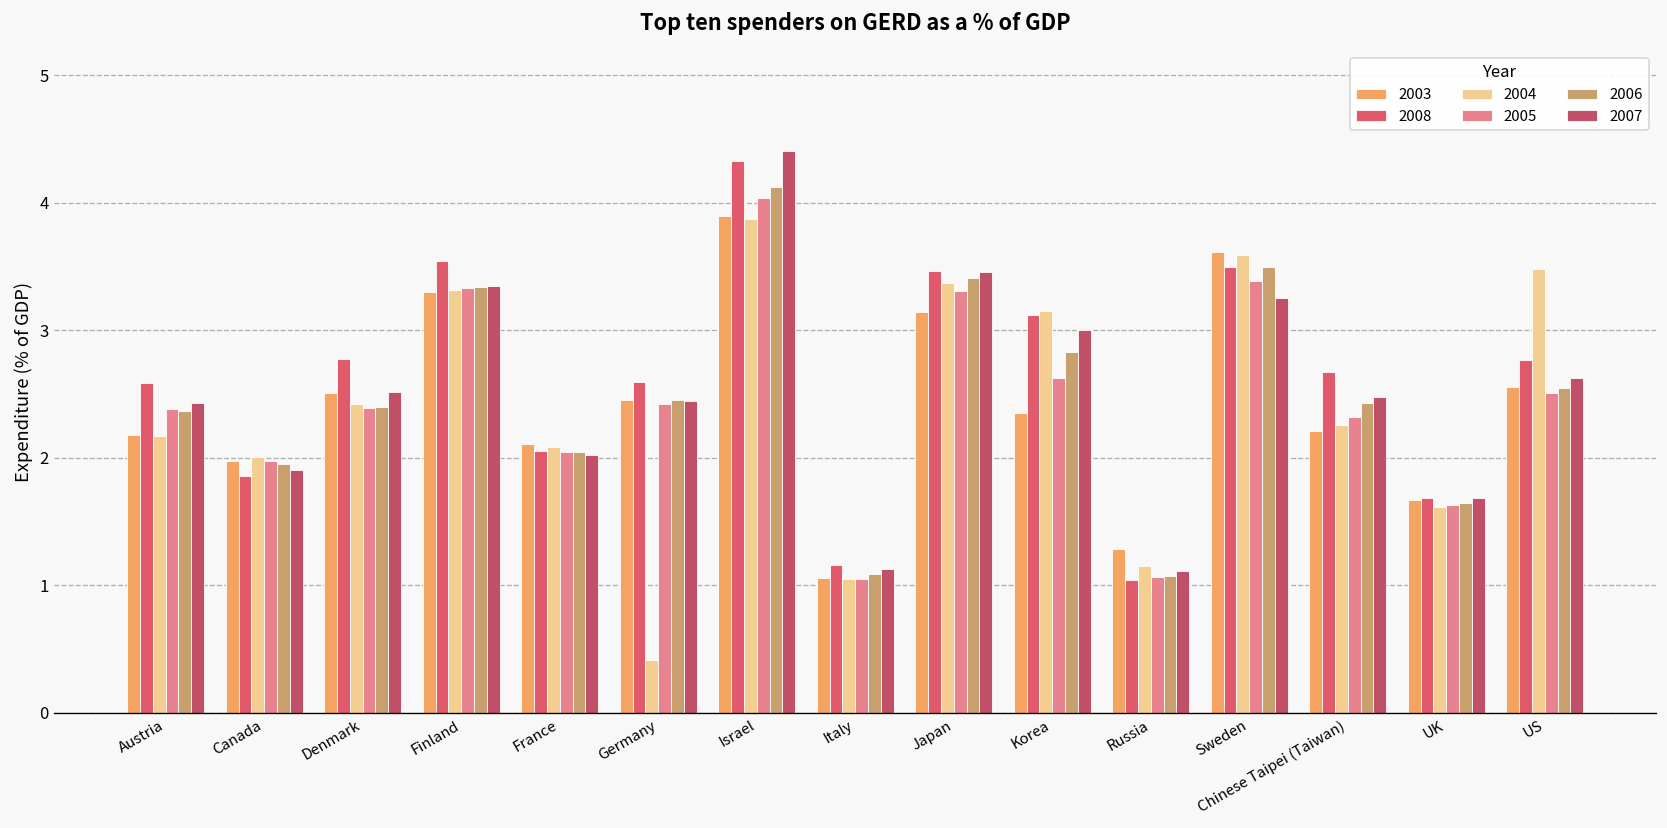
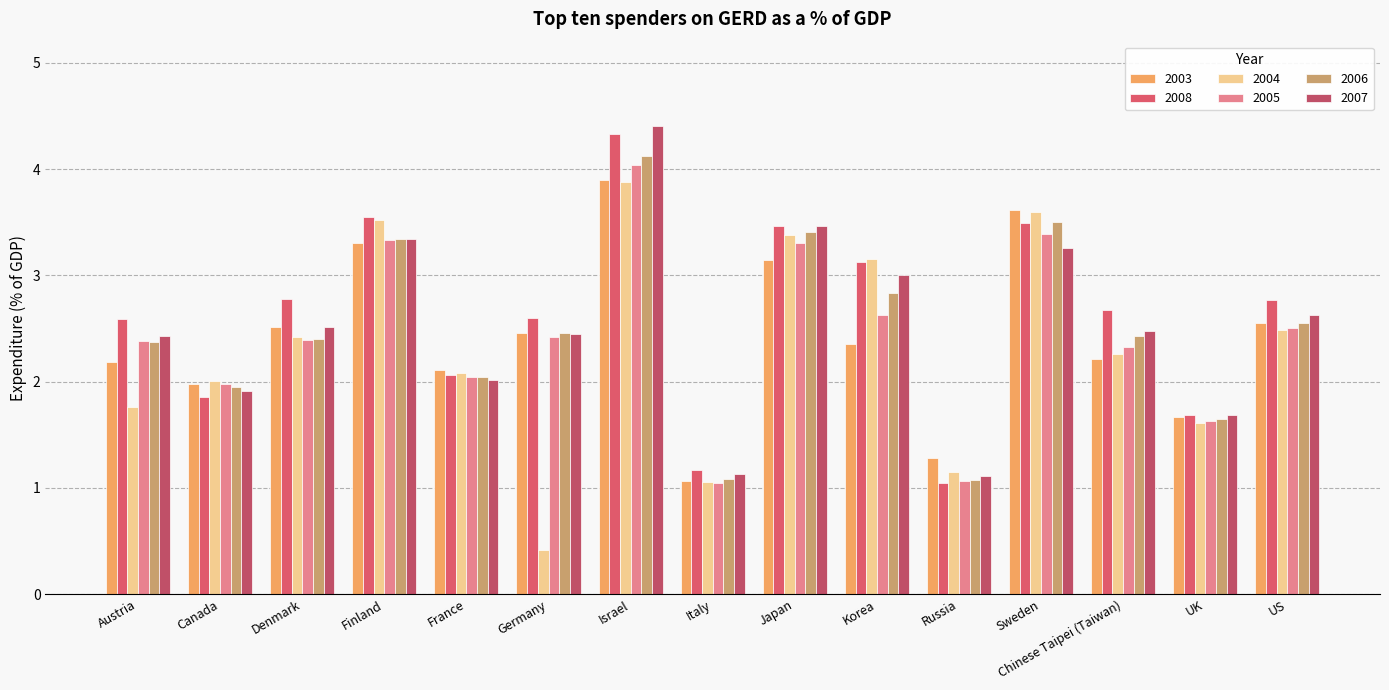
2004, Austria: 2.17 -> 1.76
2004, Finland: 3.32 -> 3.52
2004, US: 3.48 -> 2.49
